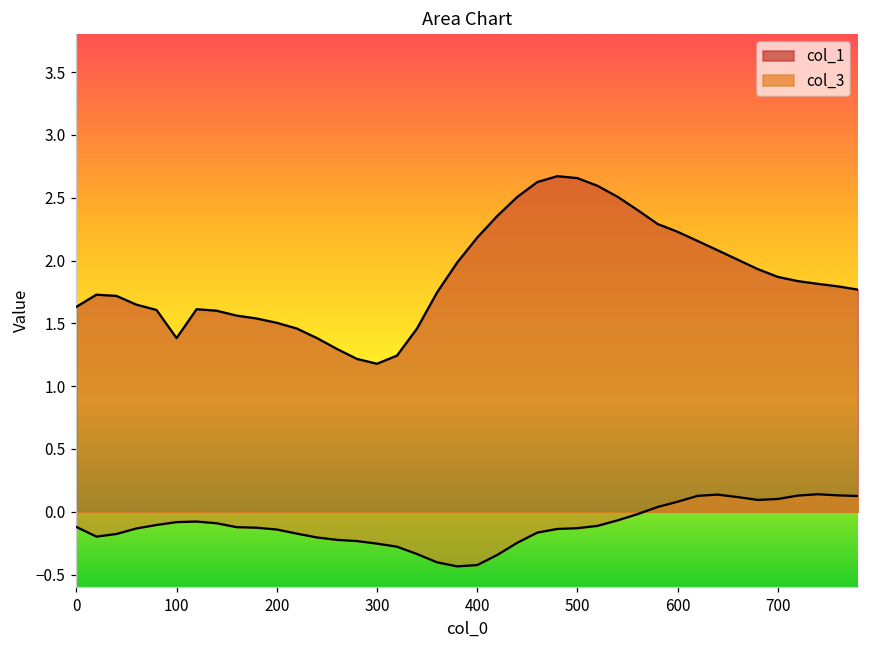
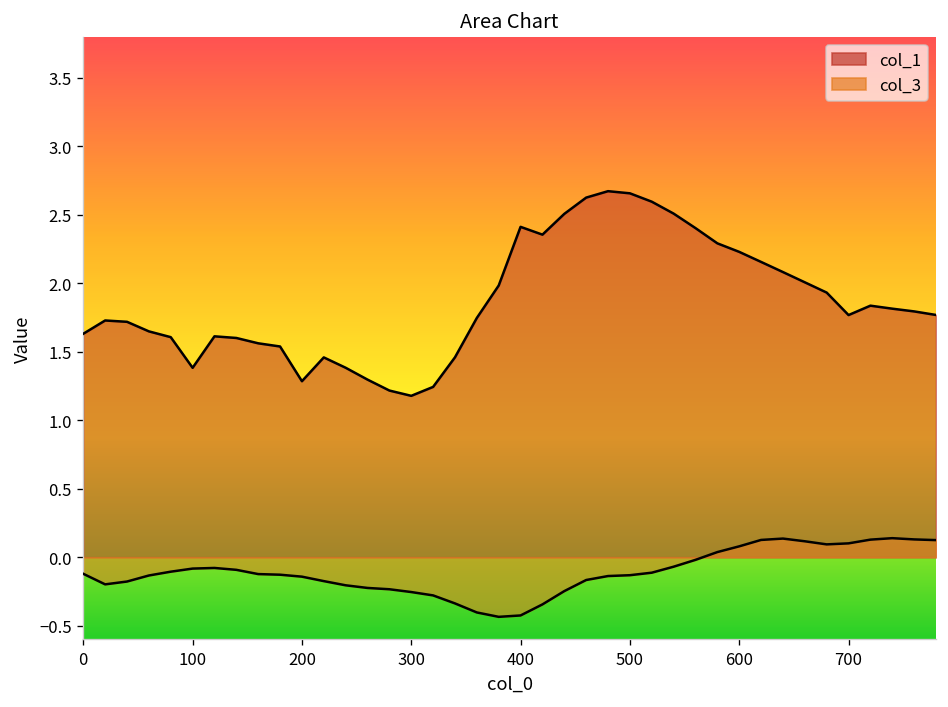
col_1, 200: 1.50 -> 1.28
col_1, 400: 2.18 -> 2.41
col_1, 700: 1.87 -> 1.77
